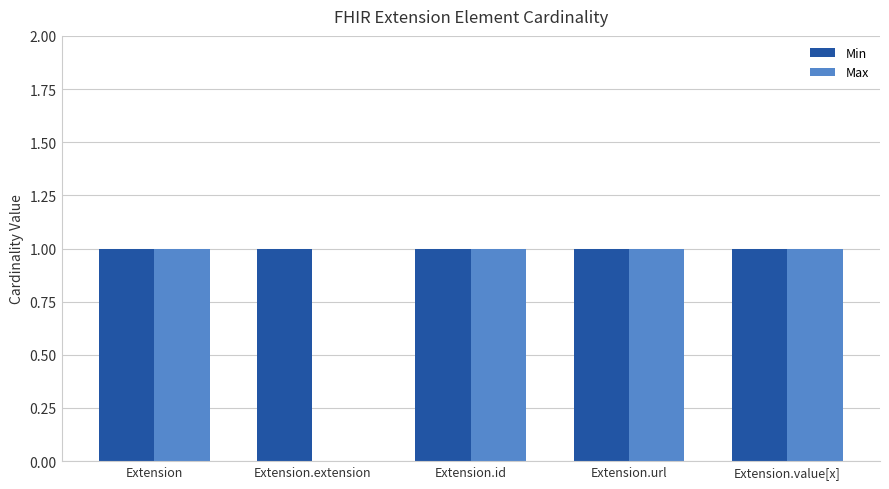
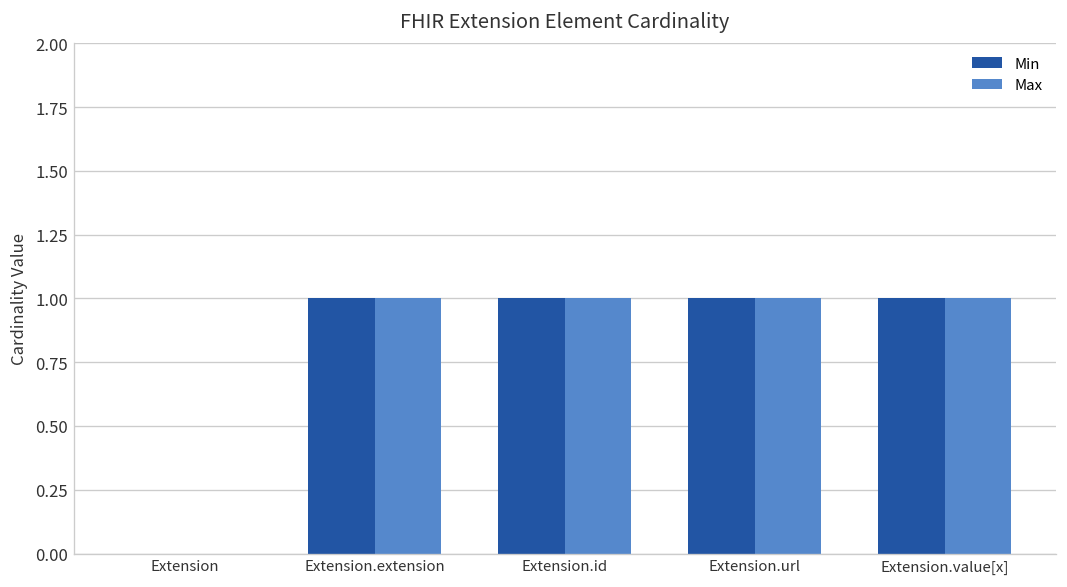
Min, Extension: 1 -> 0
Max, Extension: 1 -> 0
Max, Extension.extension: 0 -> 1
